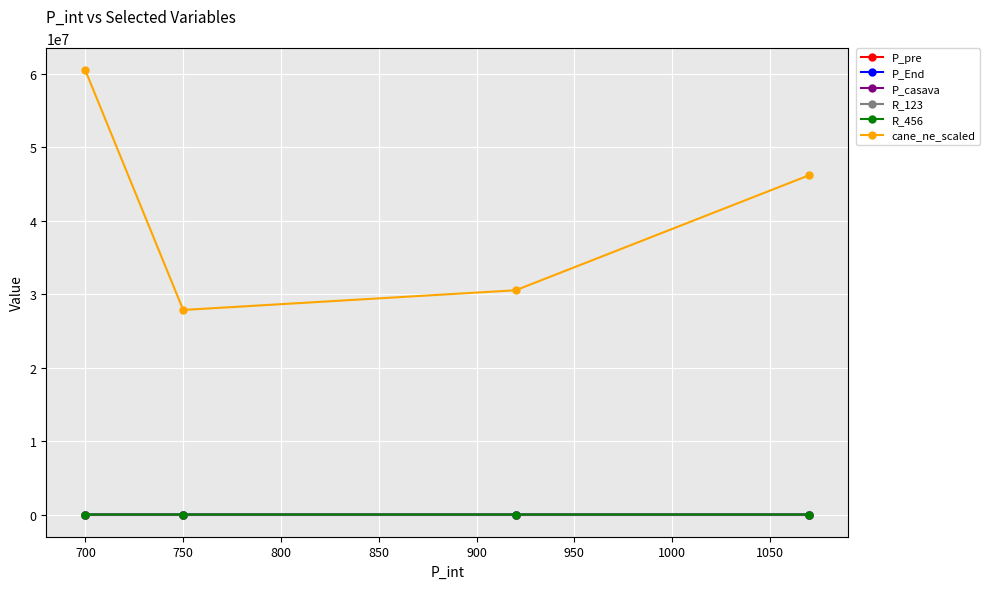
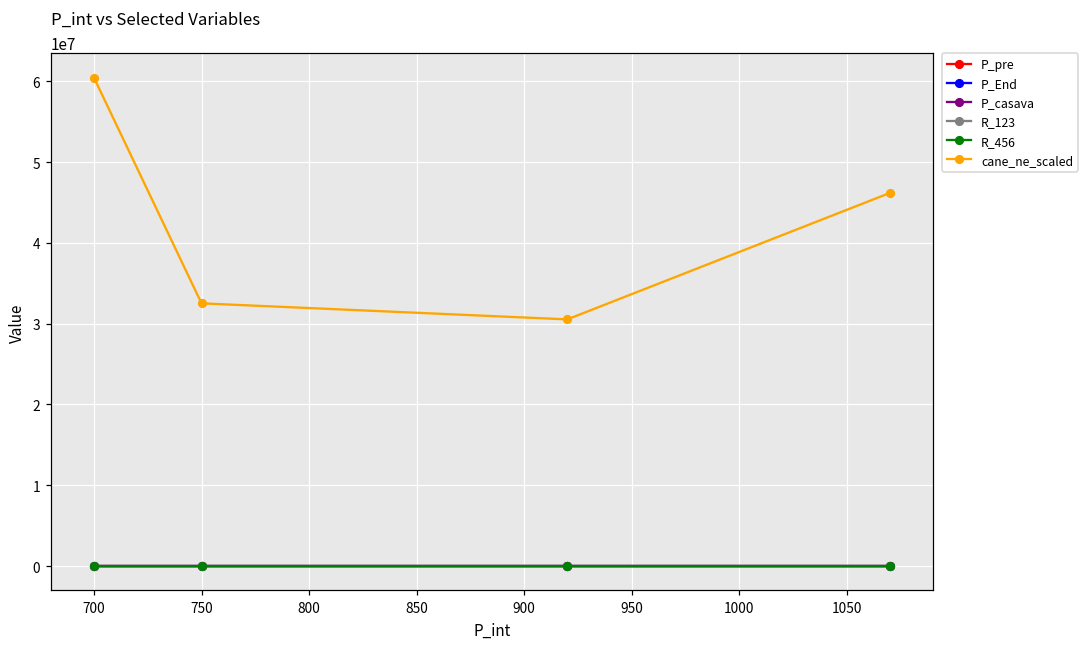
cane_ne_scaled, 750: 28000000 -> 33000000
